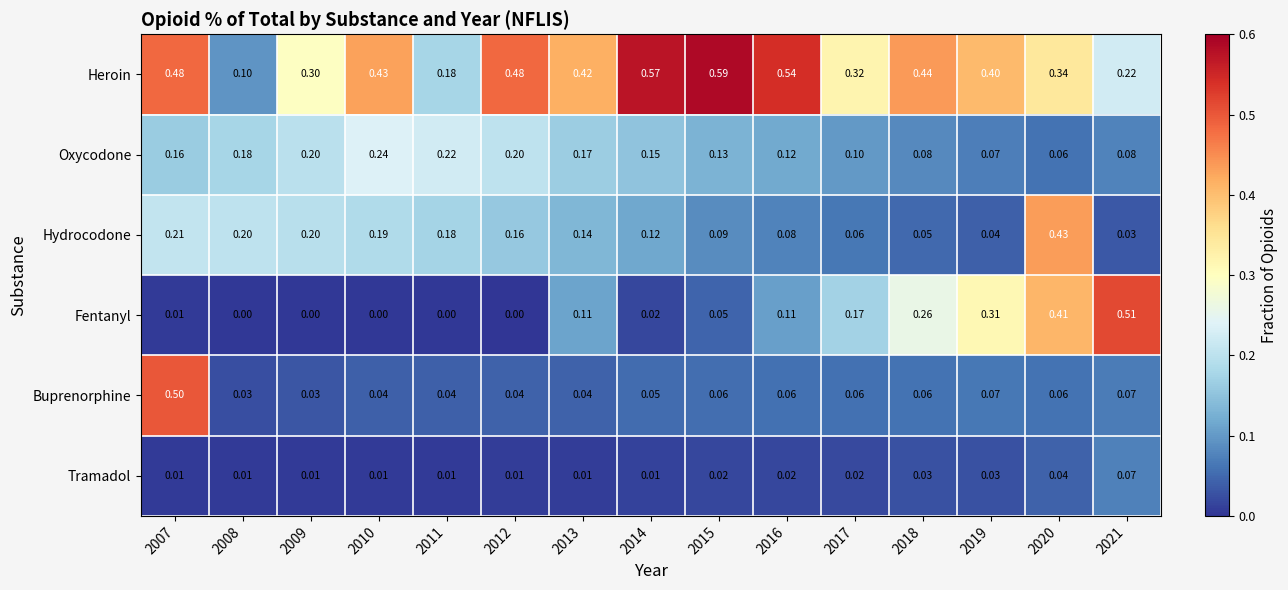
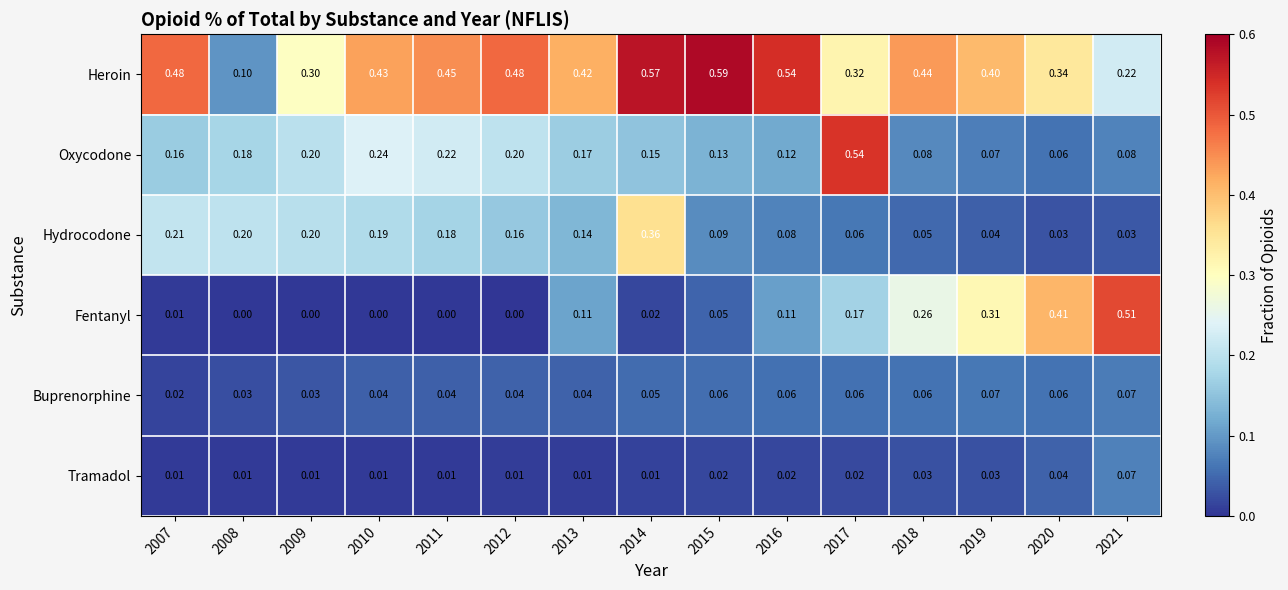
Heroin, 2011: 0.18 -> 0.45
Oxycodone, 2017: 0.10 -> 0.54
Hydrocodone, 2014: 0.12 -> 0.36
Hydrocodone, 2020: 0.43 -> 0.03
Buprenorphine, 2007: 0.50 -> 0.02
